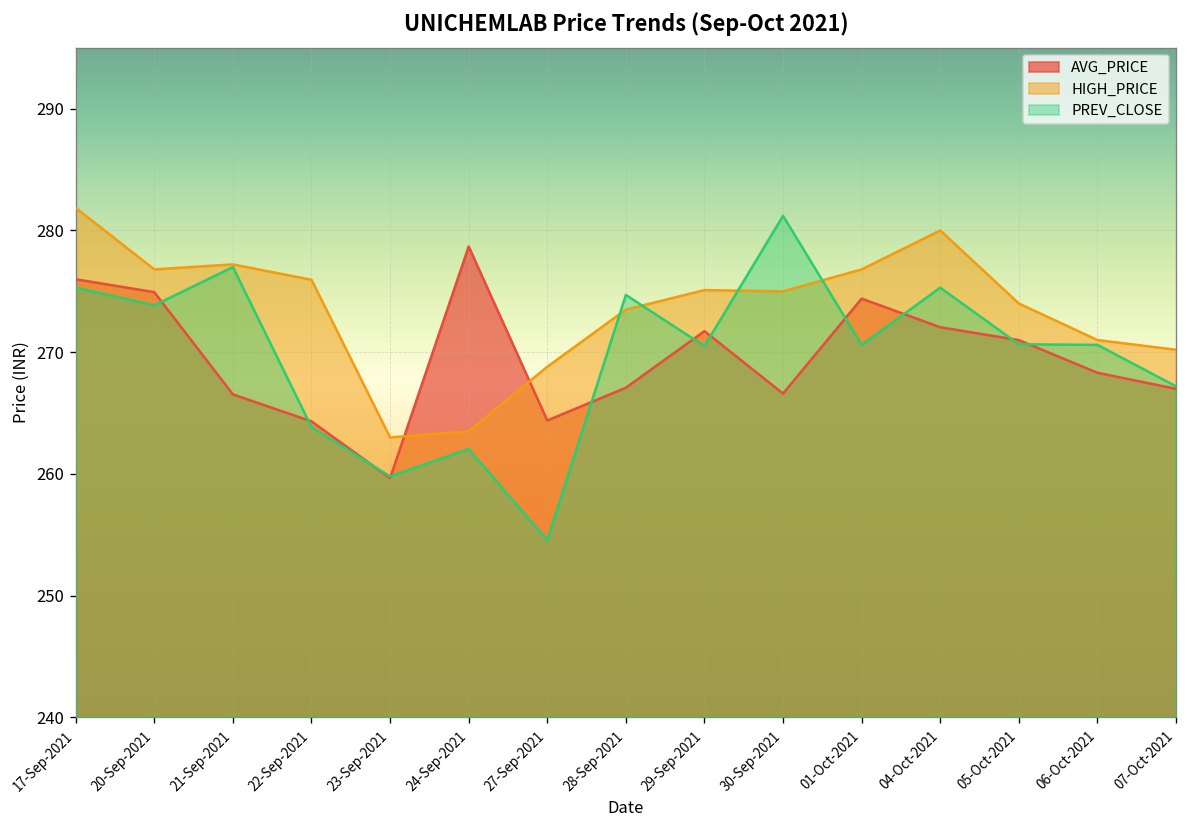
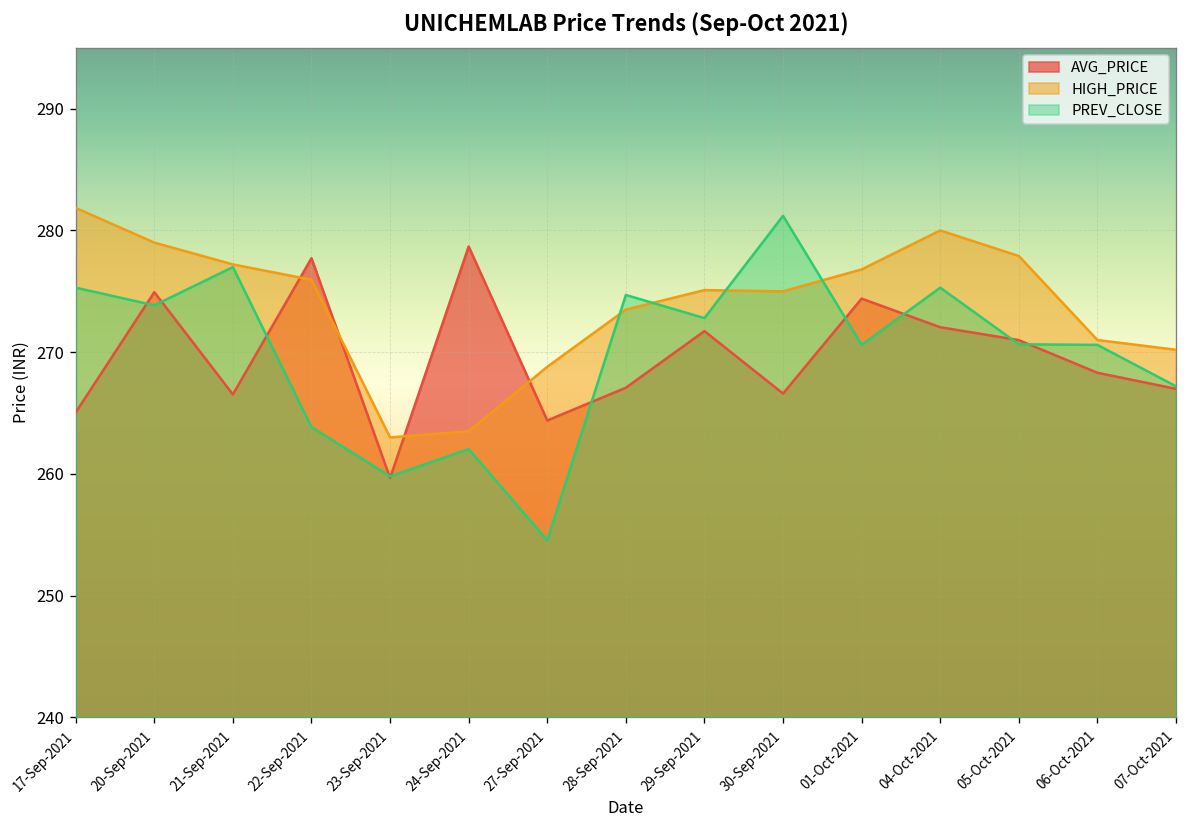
AVG_PRICE, 17-Sep-2021: 276.0 -> 265.1
HIGH_PRICE, 20-Sep-2021: 276.8 -> 279.0
AVG_PRICE, 22-Sep-2021: 264.3 -> 277.7
PREV_CLOSE, 29-Sep-2021: 270.5 -> 272.8
HIGH_PRICE, 05-Oct-2021: 274.0 -> 277.9
